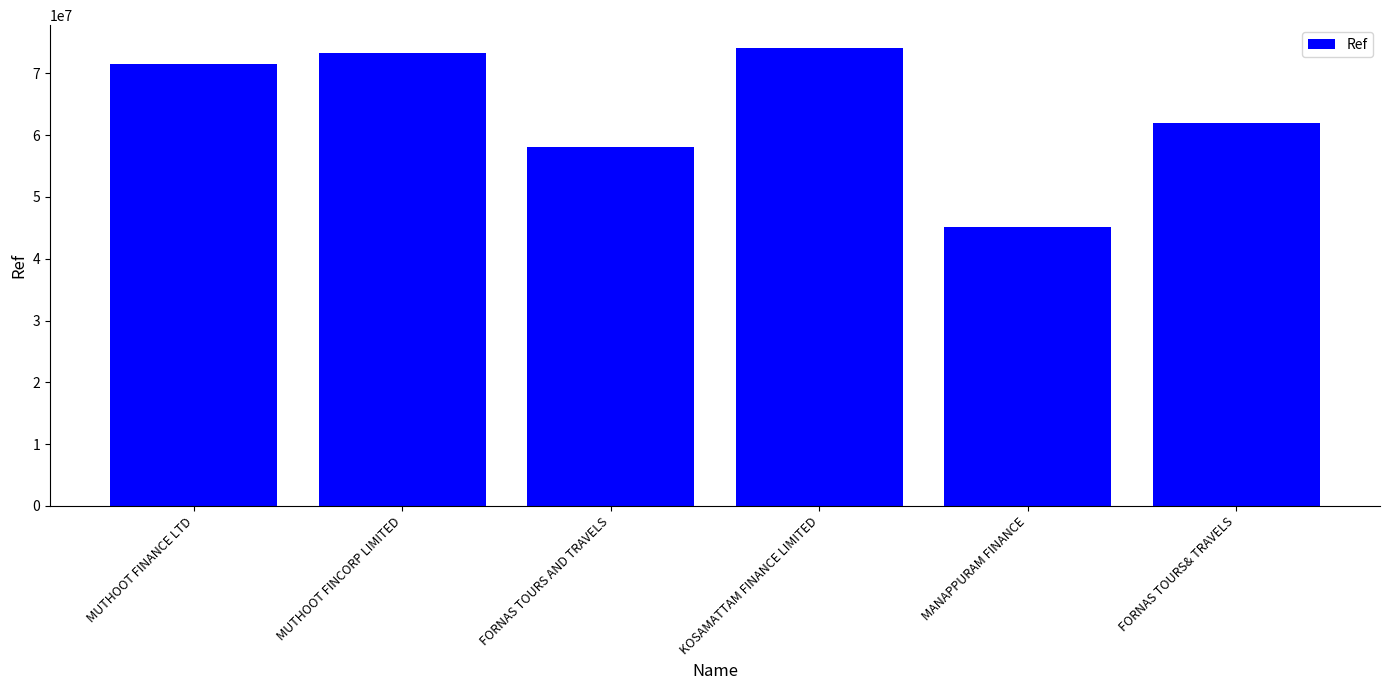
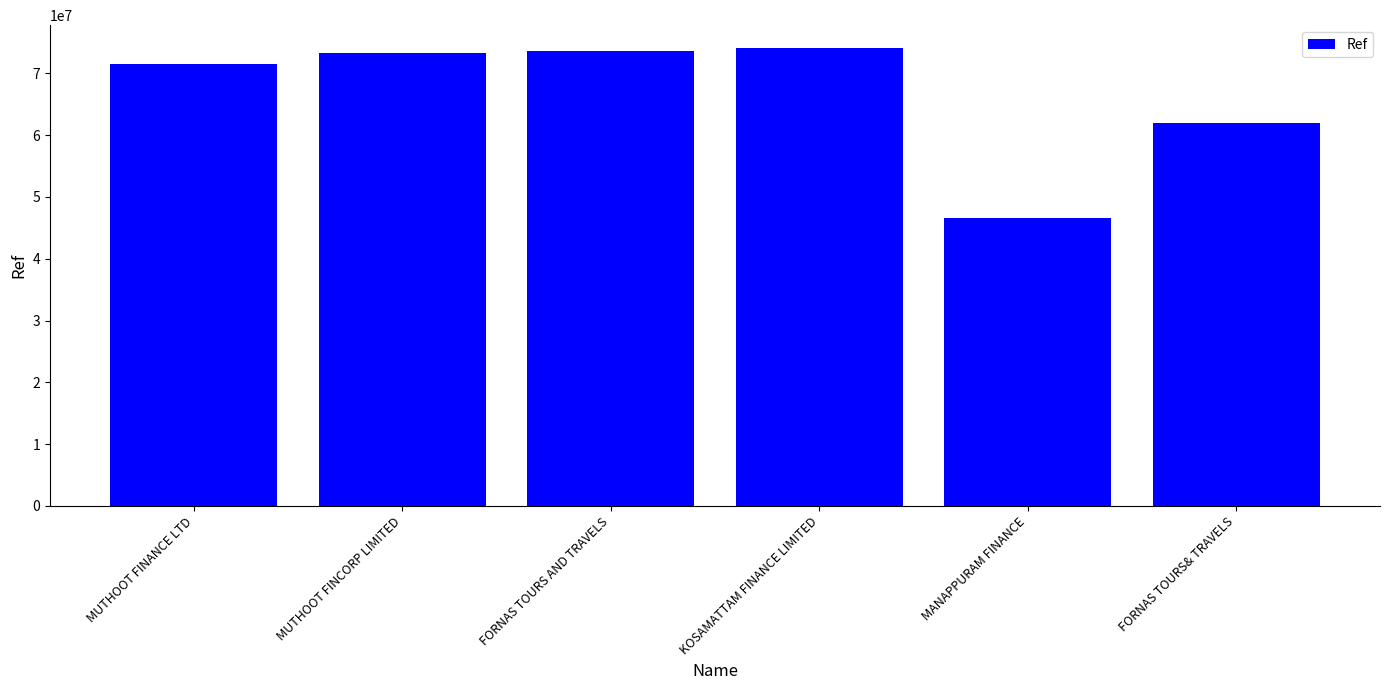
FORNAS TOURS AND TRAVELS: 58000000 -> 74000000
MANAPPURAM FINANCE: 45000000 -> 47000000
